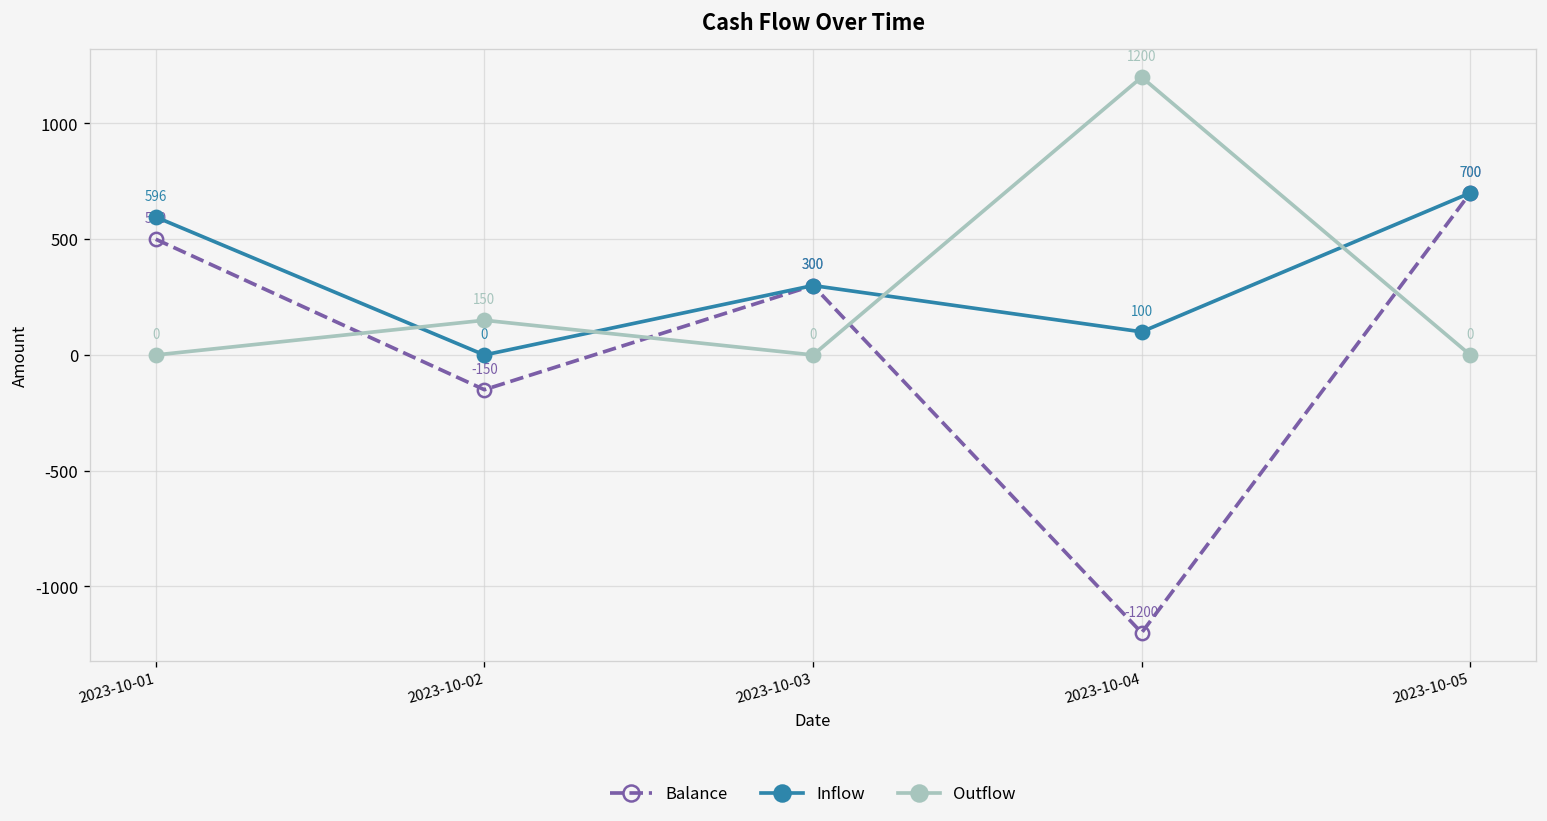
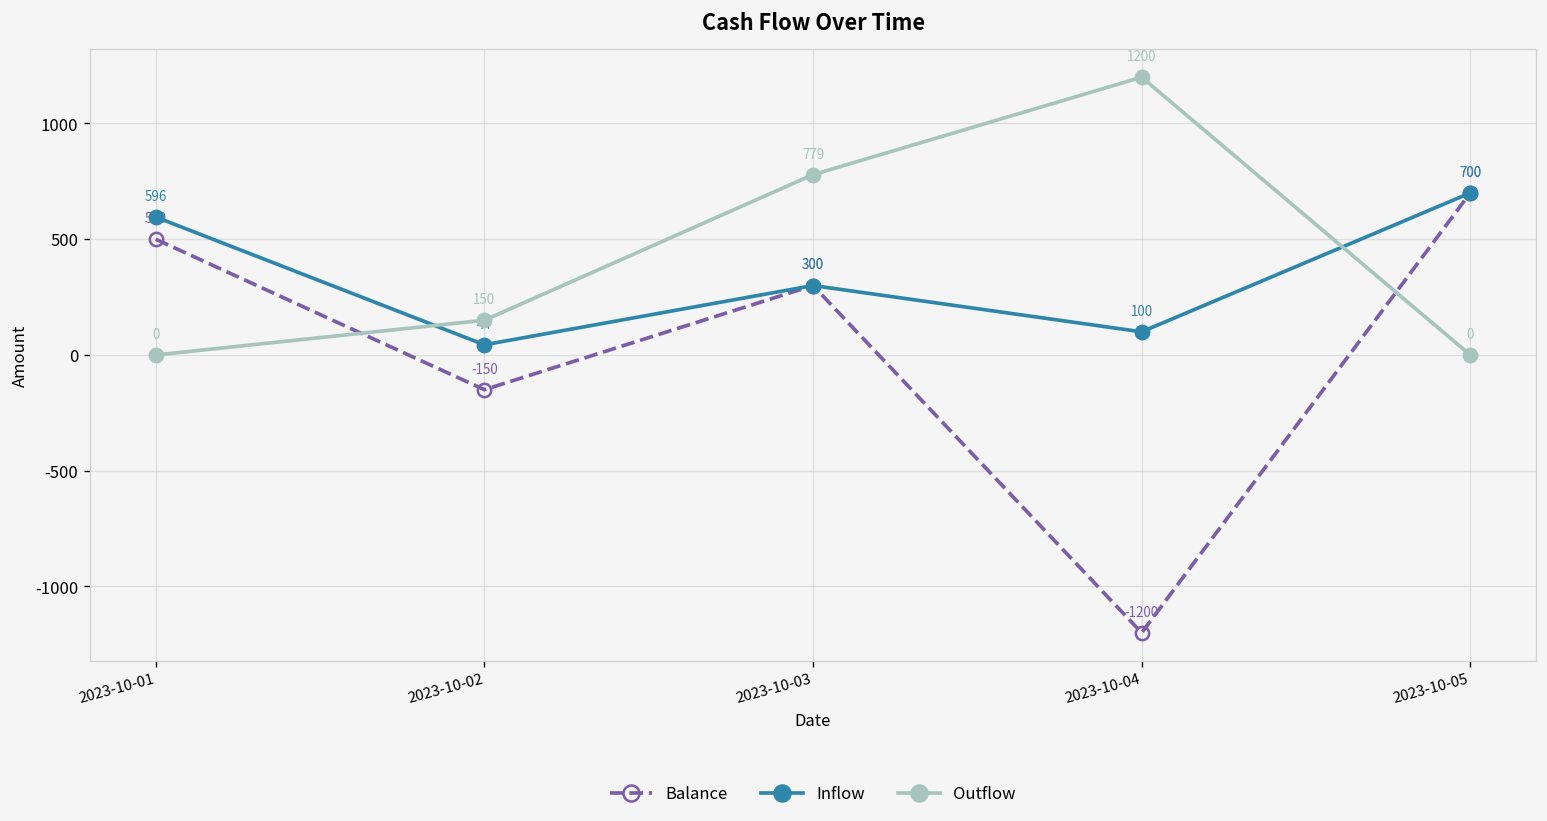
Inflow, 2023-10-02: 0 -> 44
Outflow, 2023-10-03: 0 -> 779
